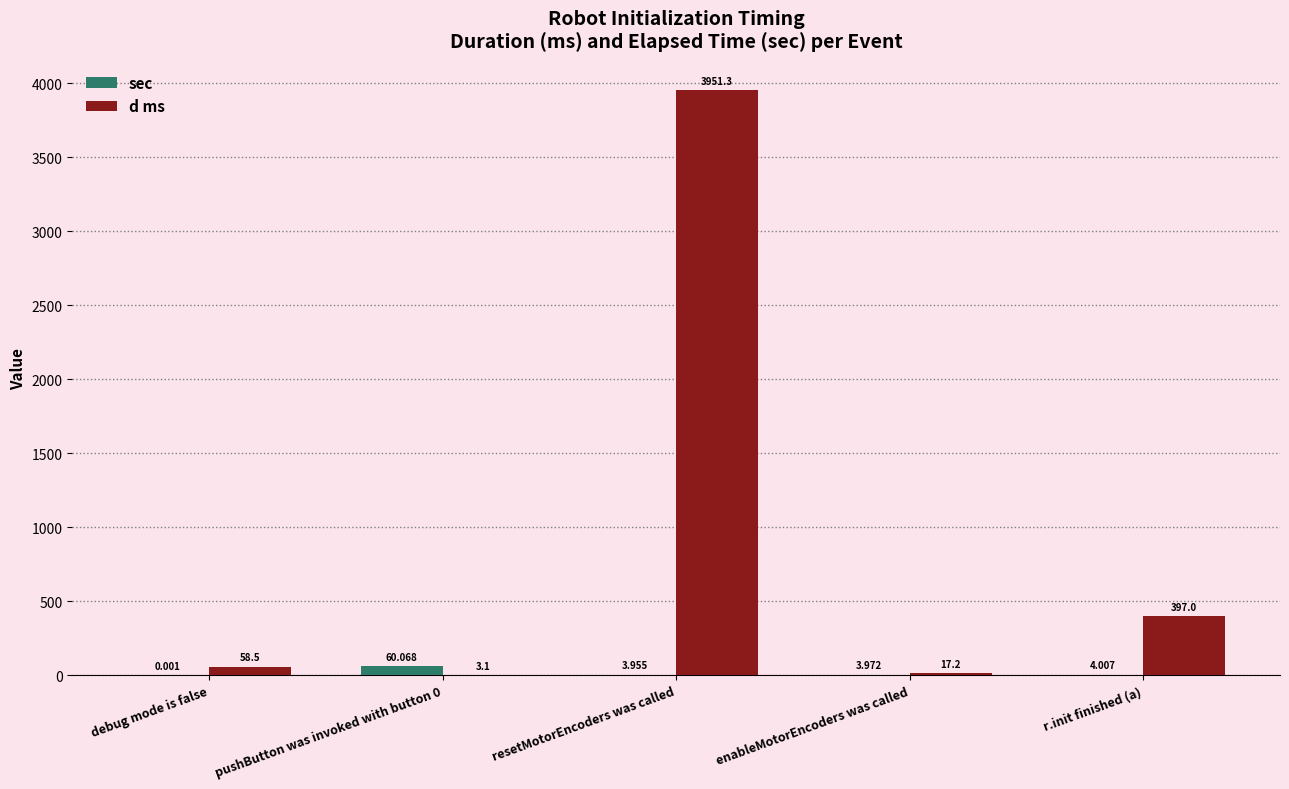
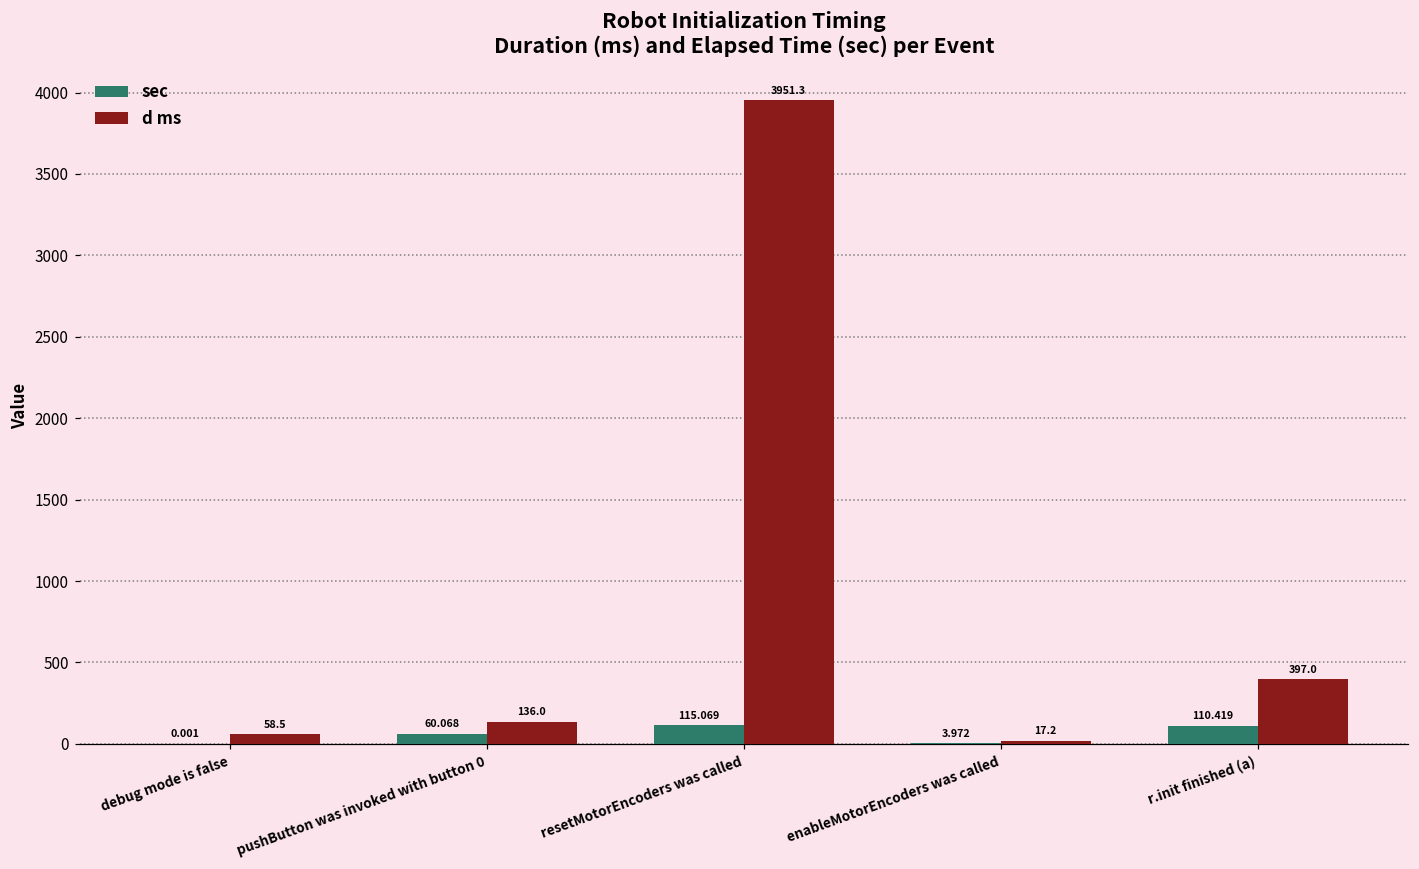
d ms, pushButton was invoked with button 0: 3.1 -> 136.0
sec, resetMotorEncoders was called: 3.955 -> 115.069
sec, r.init finished (a): 4.007 -> 110.419
